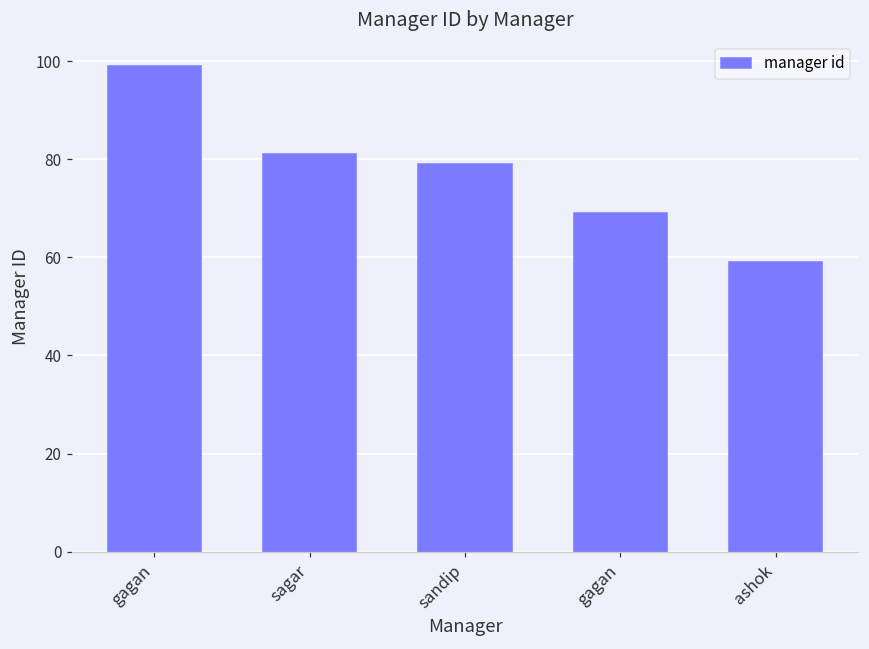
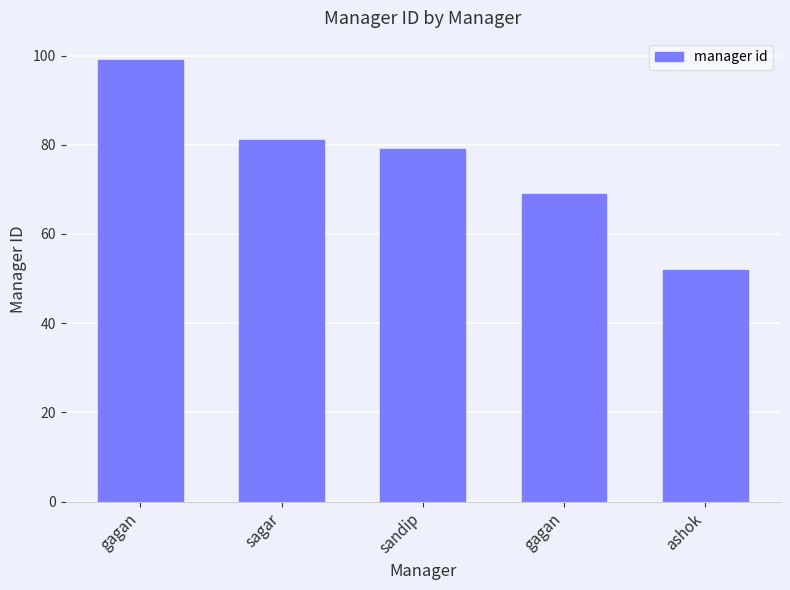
ashok: 59 -> 52
